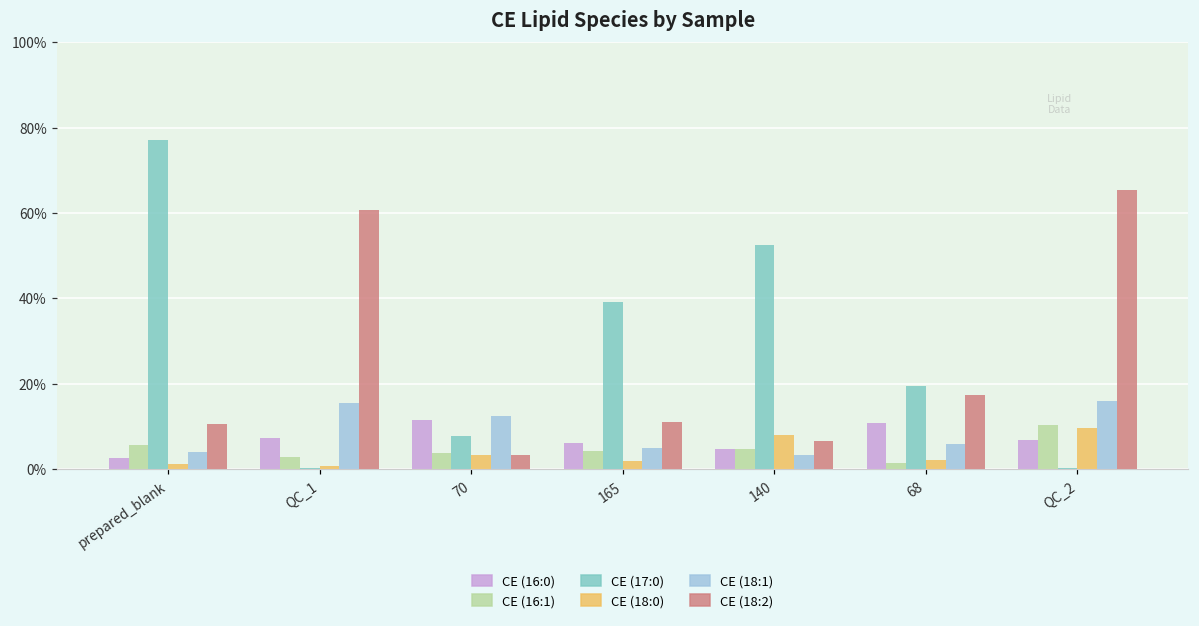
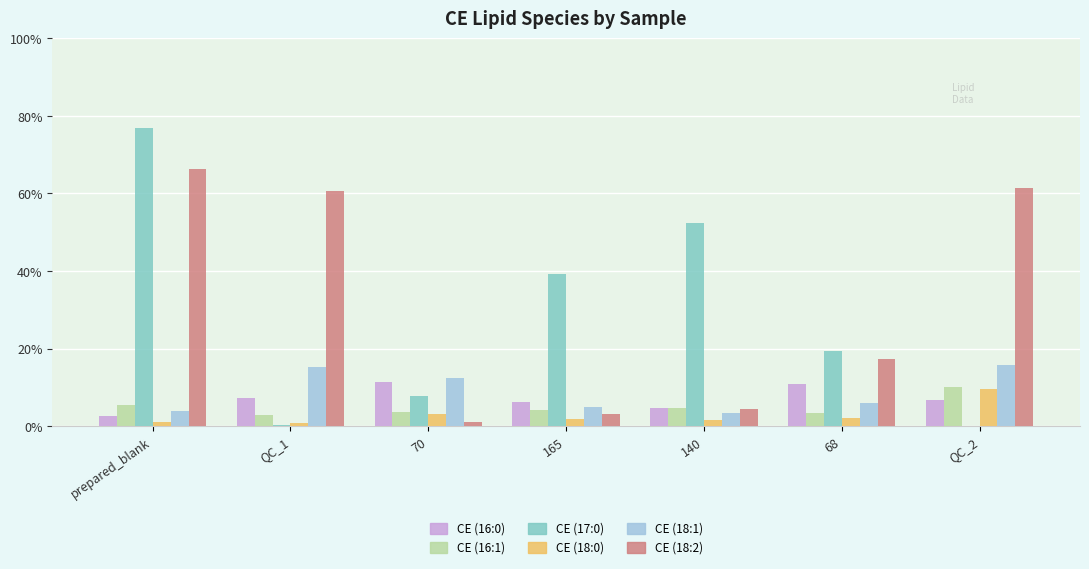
CE (18:2), prepared_blank: 11% -> 66%
CE (18:2), 70: 3% -> 1%
CE (18:2), 165: 11% -> 3%
CE (18:0), 140: 8% -> 2%
CE (18:2), 140: 7% -> 4%
CE (16:1), 68: 1% -> 3%
CE (18:2), QC_2: 65% -> 62%
